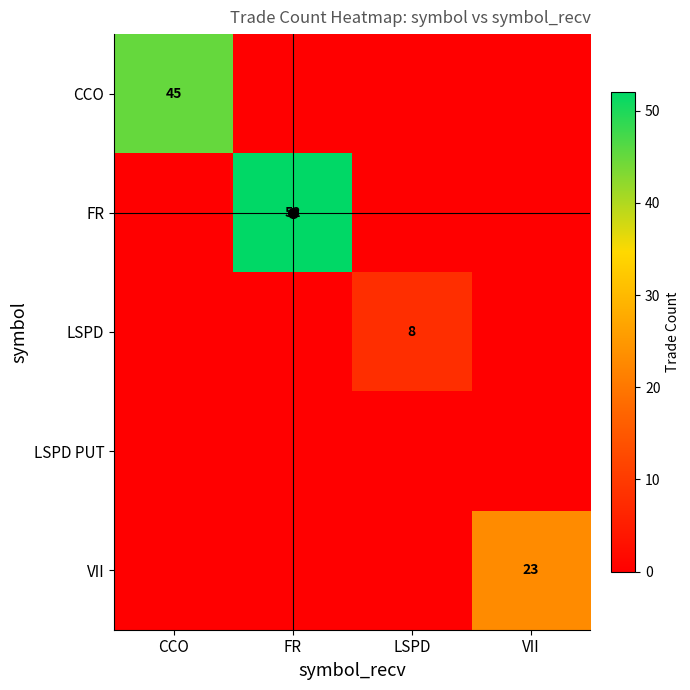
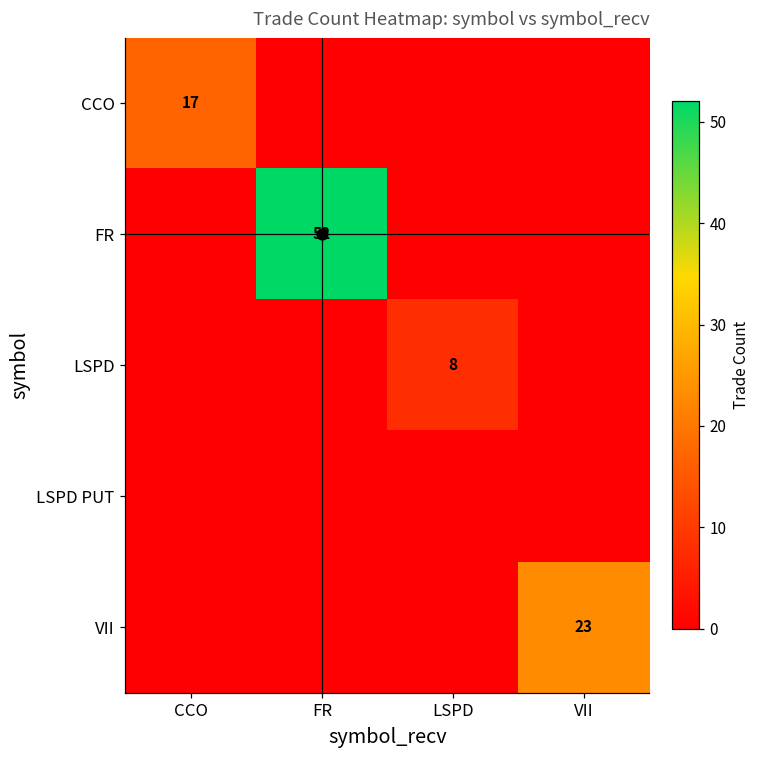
CCO, CCO: 45 -> 17
